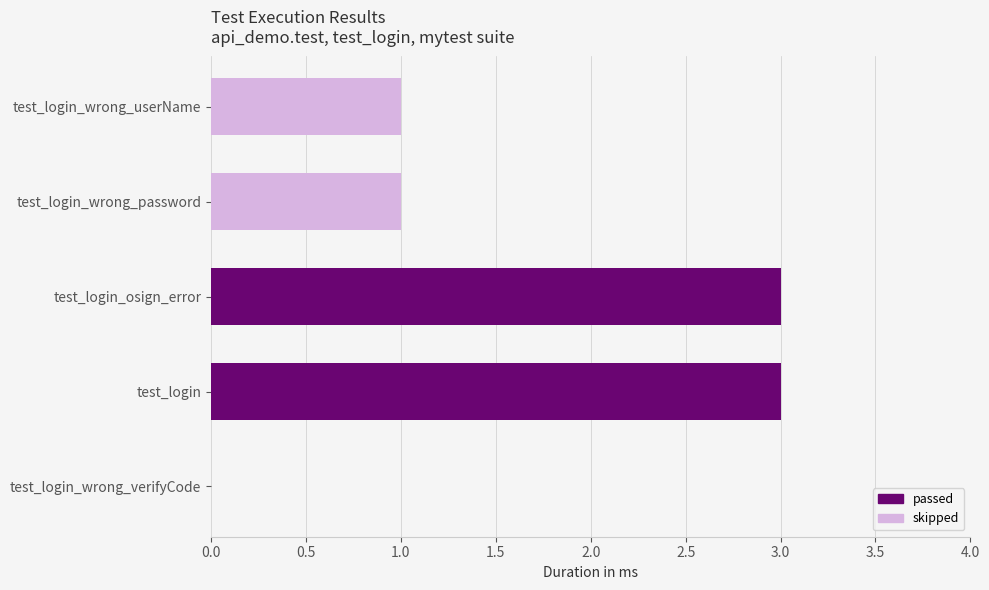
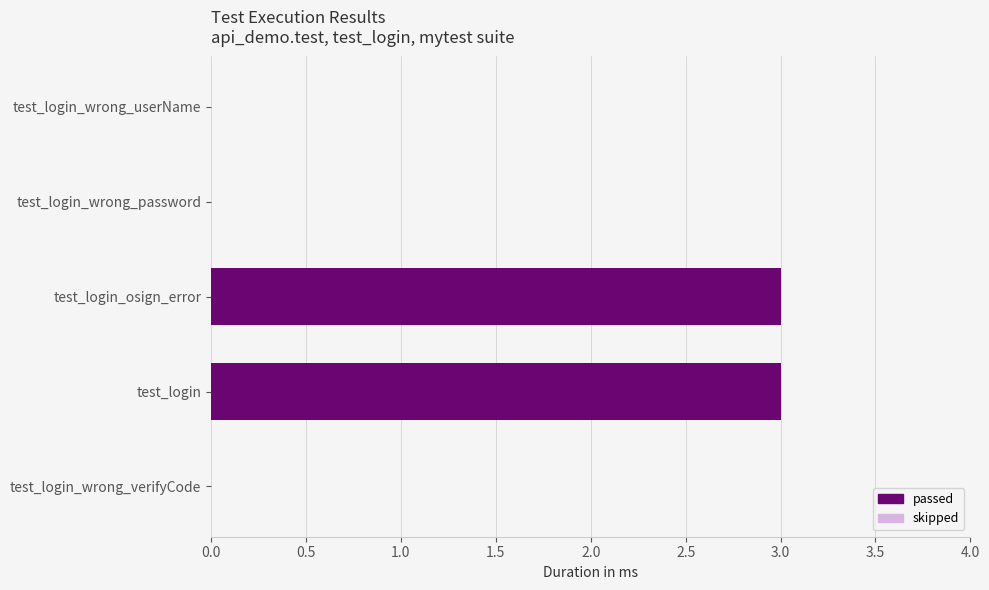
test_login_wrong_userName: 1 -> 0
test_login_wrong_password: 1 -> 0
